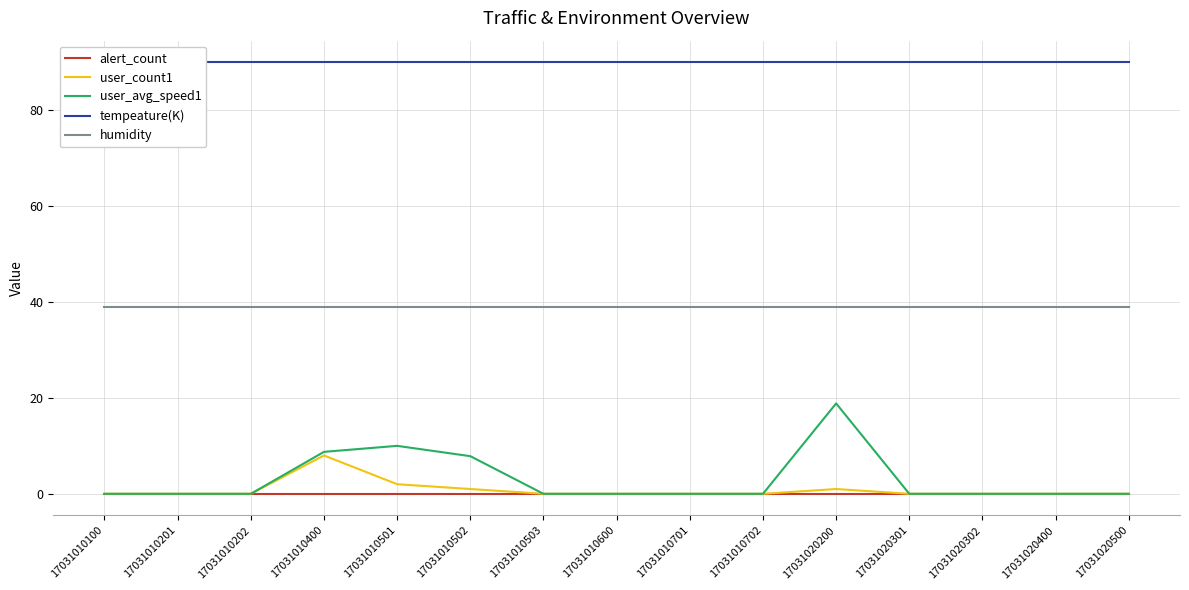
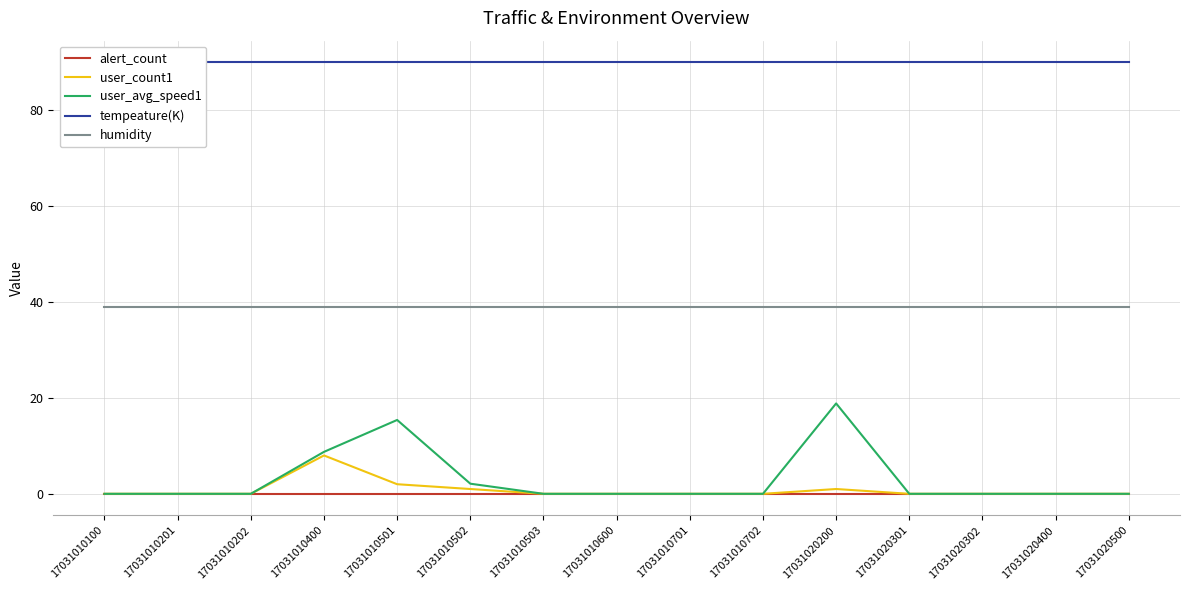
user_avg_speed1, 17031010501: 10 -> 15
user_avg_speed1, 17031010502: 8 -> 2
